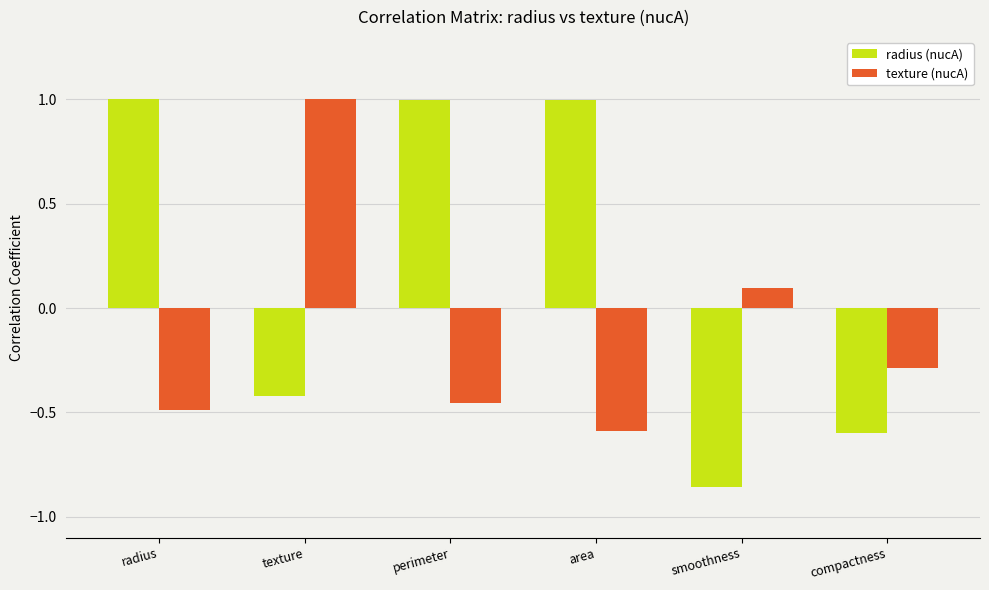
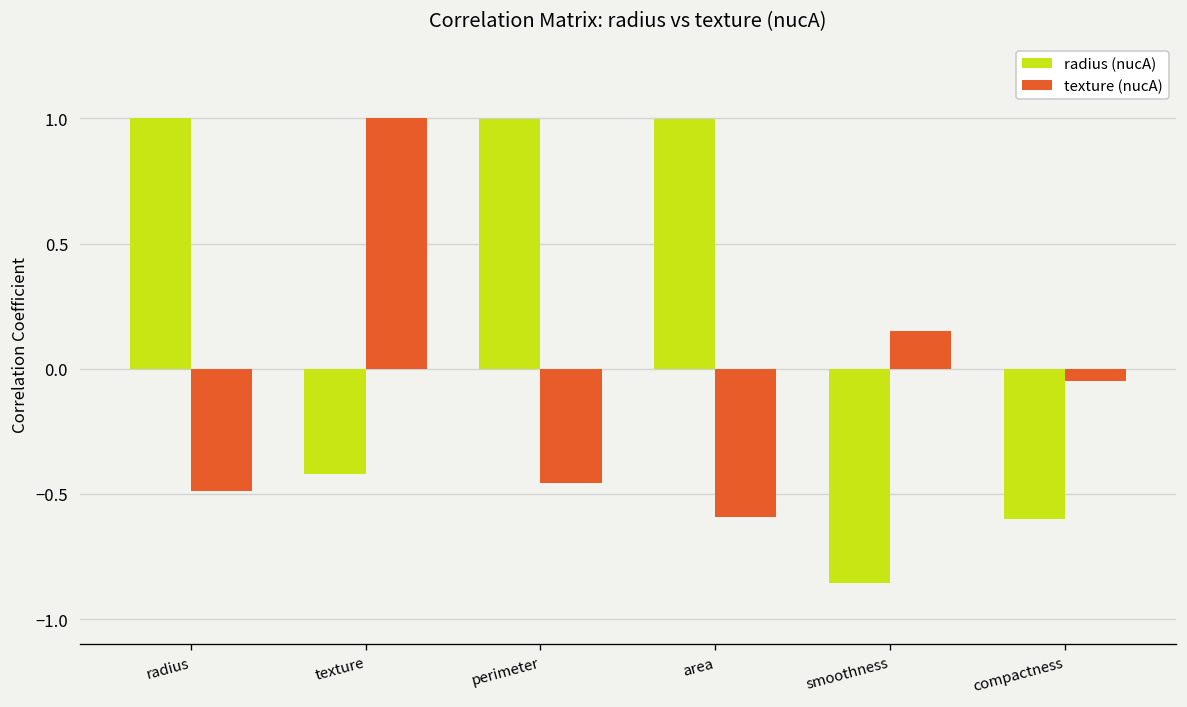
texture (nucA), smoothness: 0.10 -> 0.15
texture (nucA), compactness: -0.29 -> -0.05
